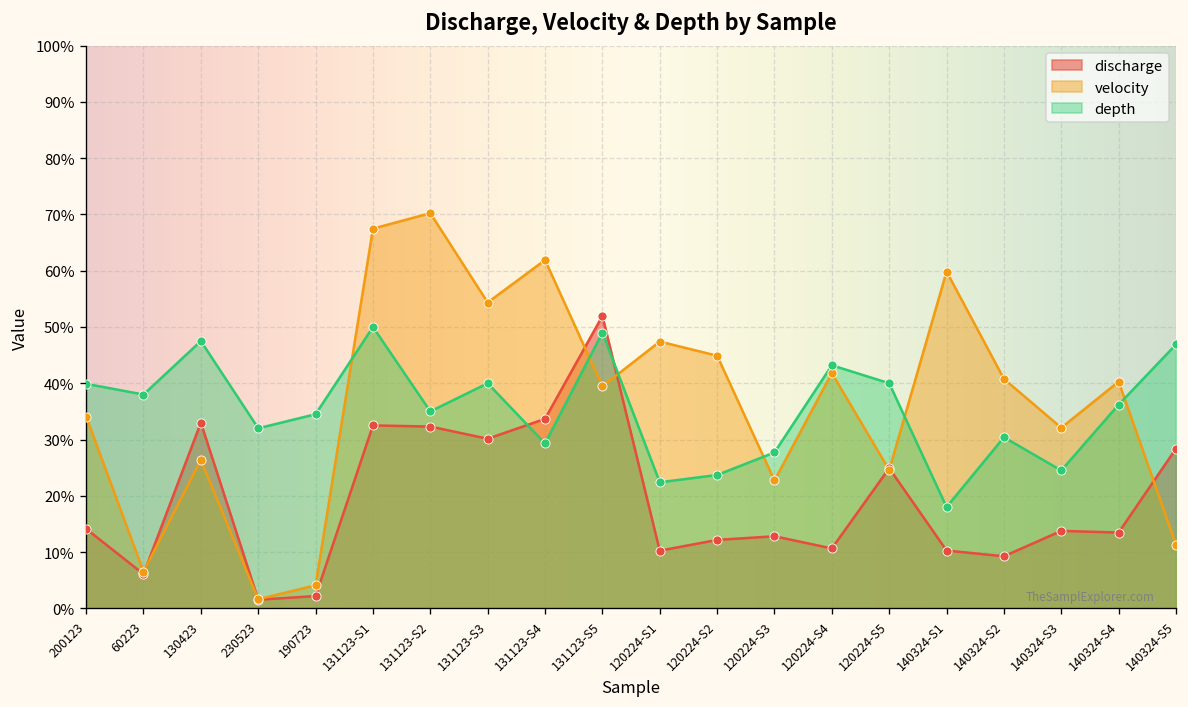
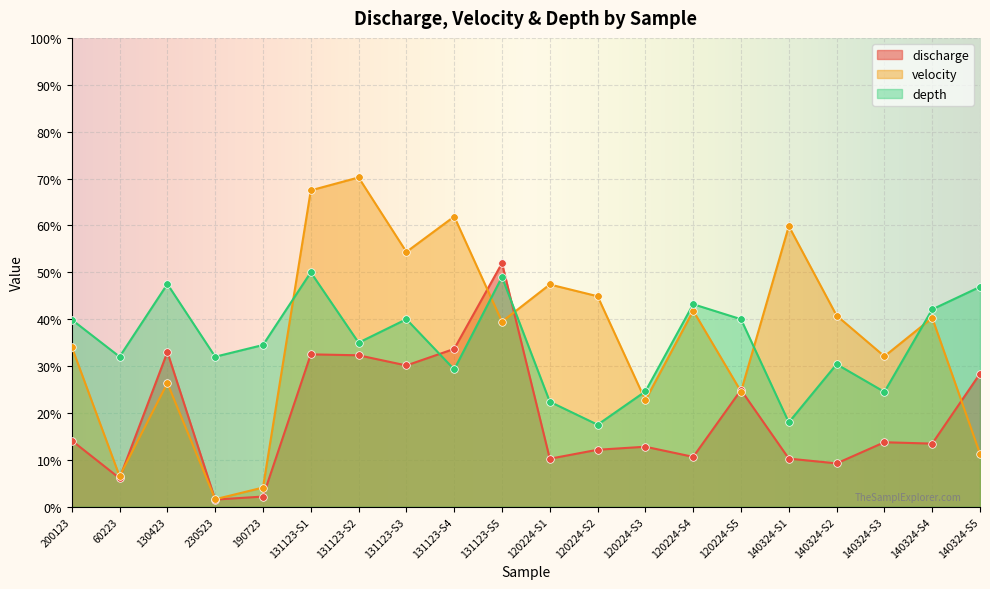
depth, 60223: 38% -> 32%
depth, 120224-S2: 24% -> 18%
depth, 120224-S3: 28% -> 25%
depth, 140324-S4: 36% -> 42%
